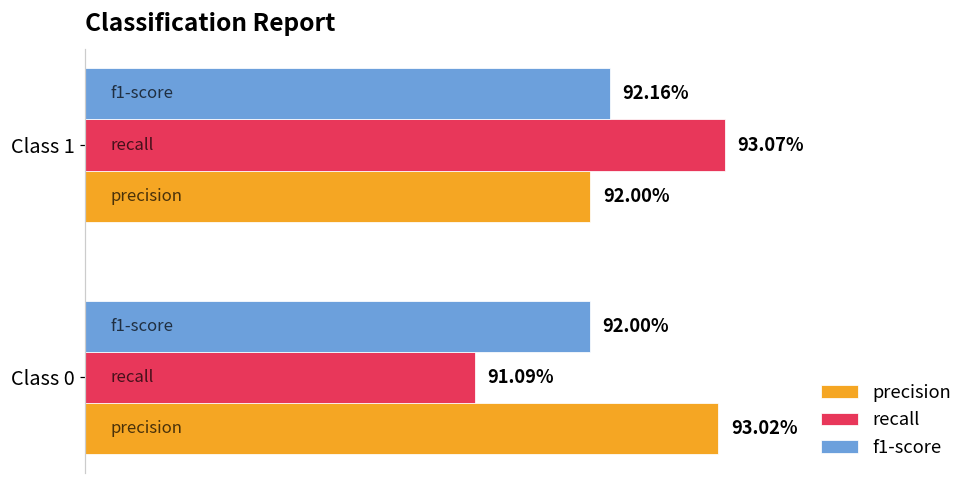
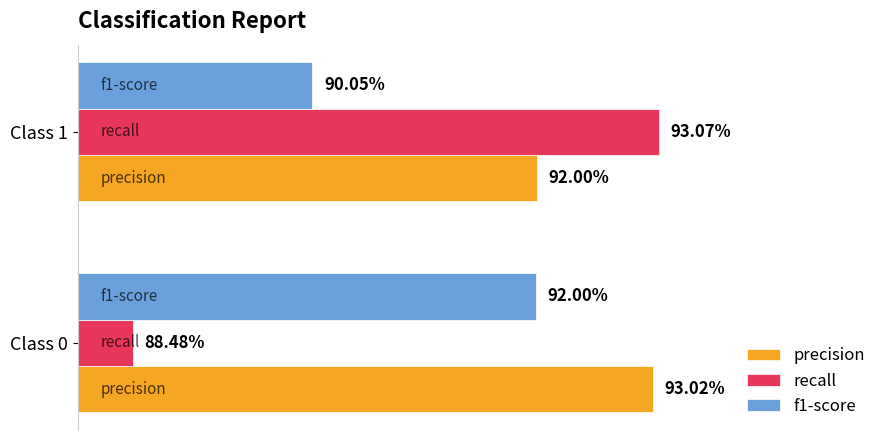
f1-score, Class 1: 92.16% -> 90.05%
recall, Class 0: 91.09% -> 88.48%
